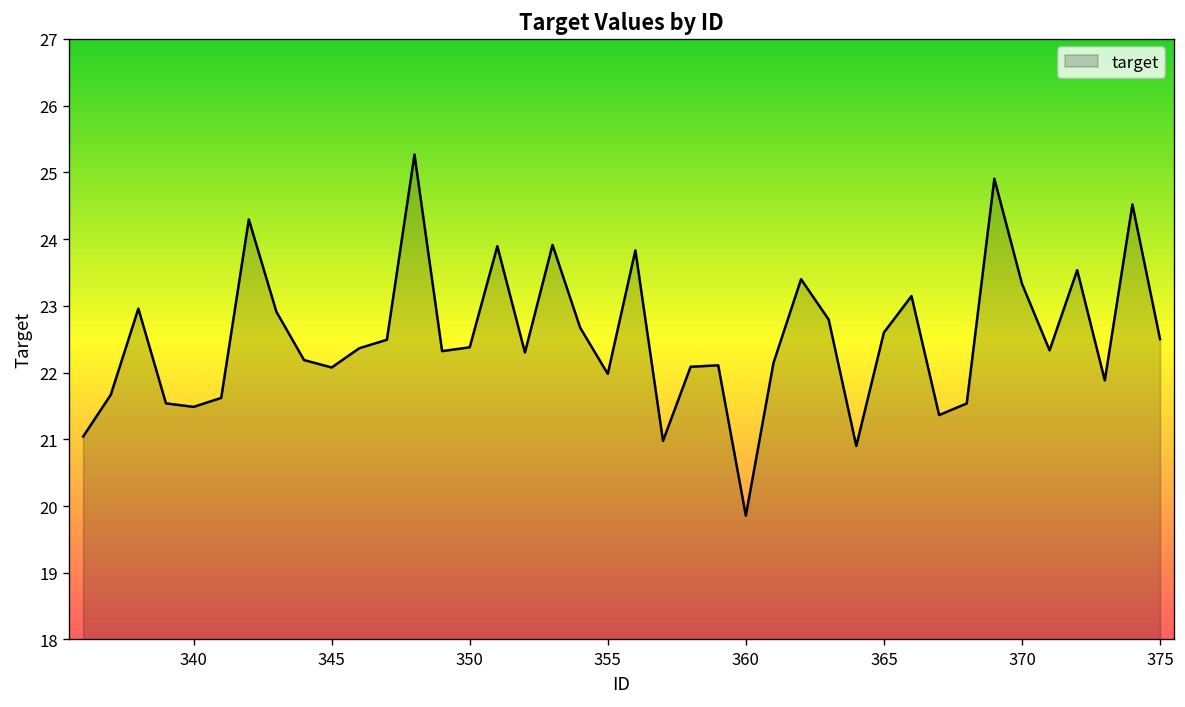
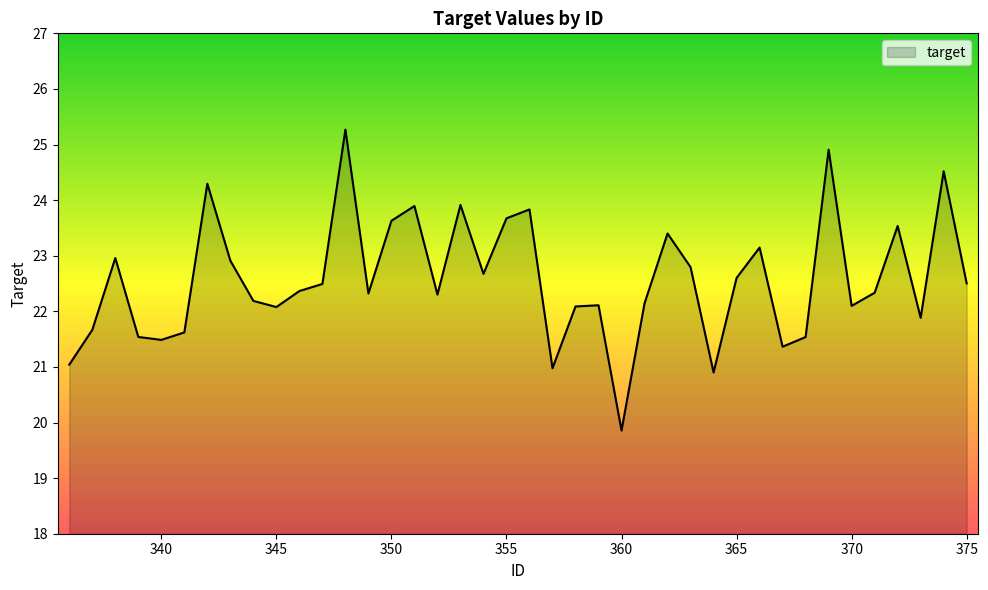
350: 22.4 -> 23.6
355: 22.0 -> 23.7
370: 23.3 -> 22.1
